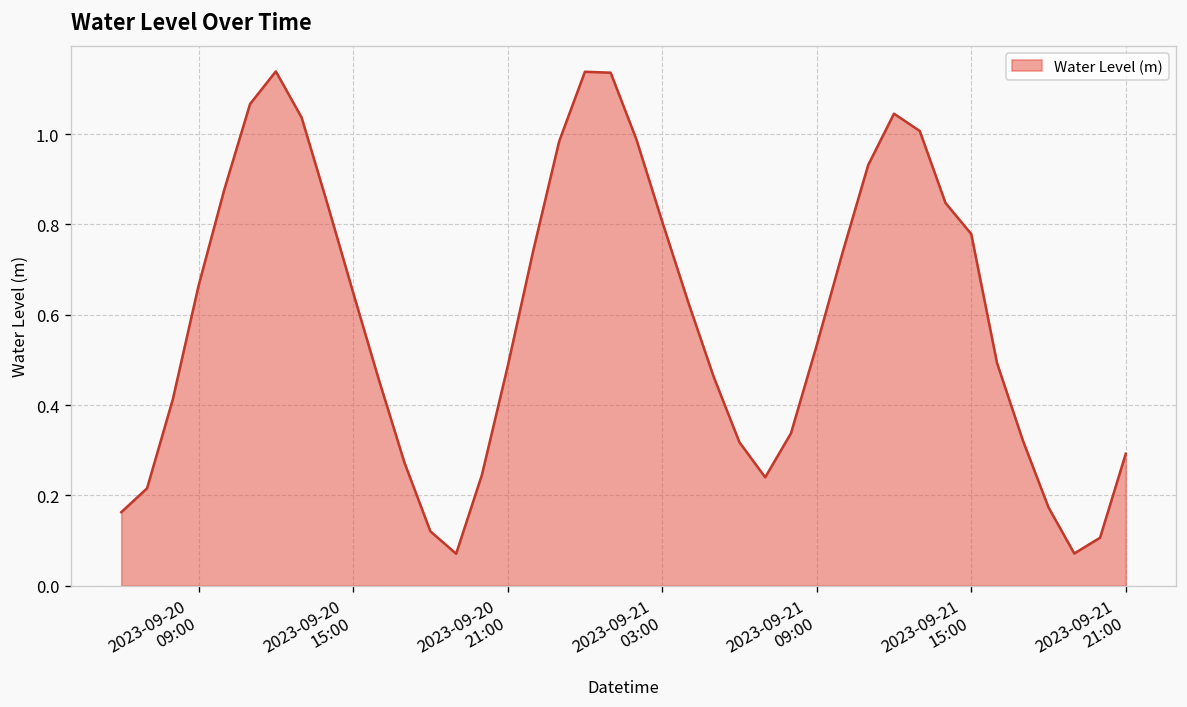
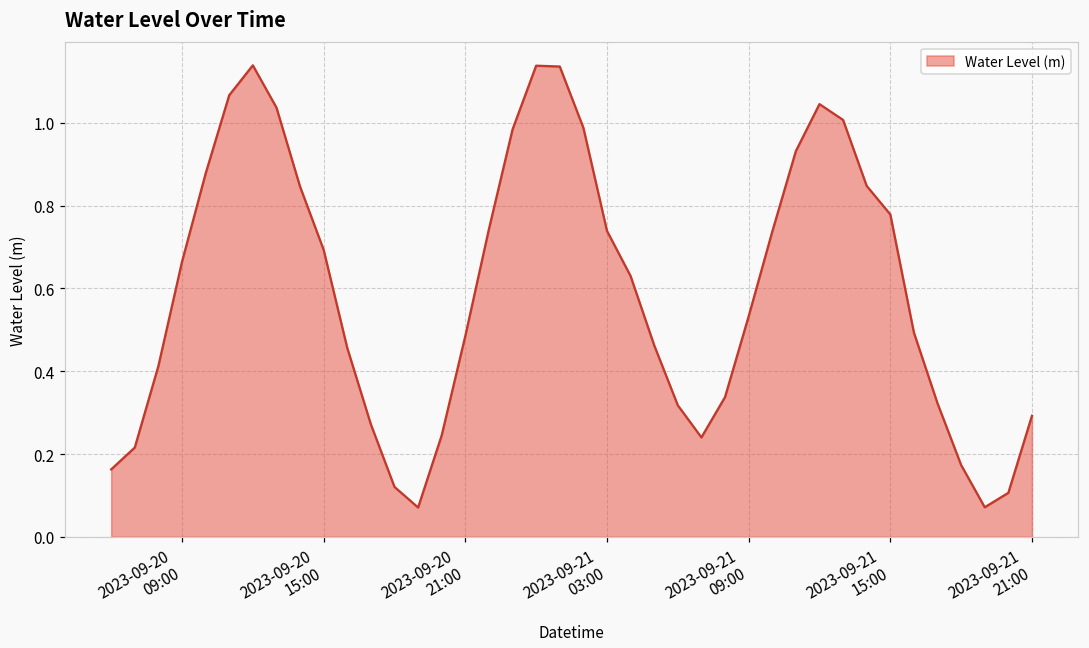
2023-09-20 15:00: 0.65 -> 0.69
2023-09-21 03:00: 0.81 -> 0.74
